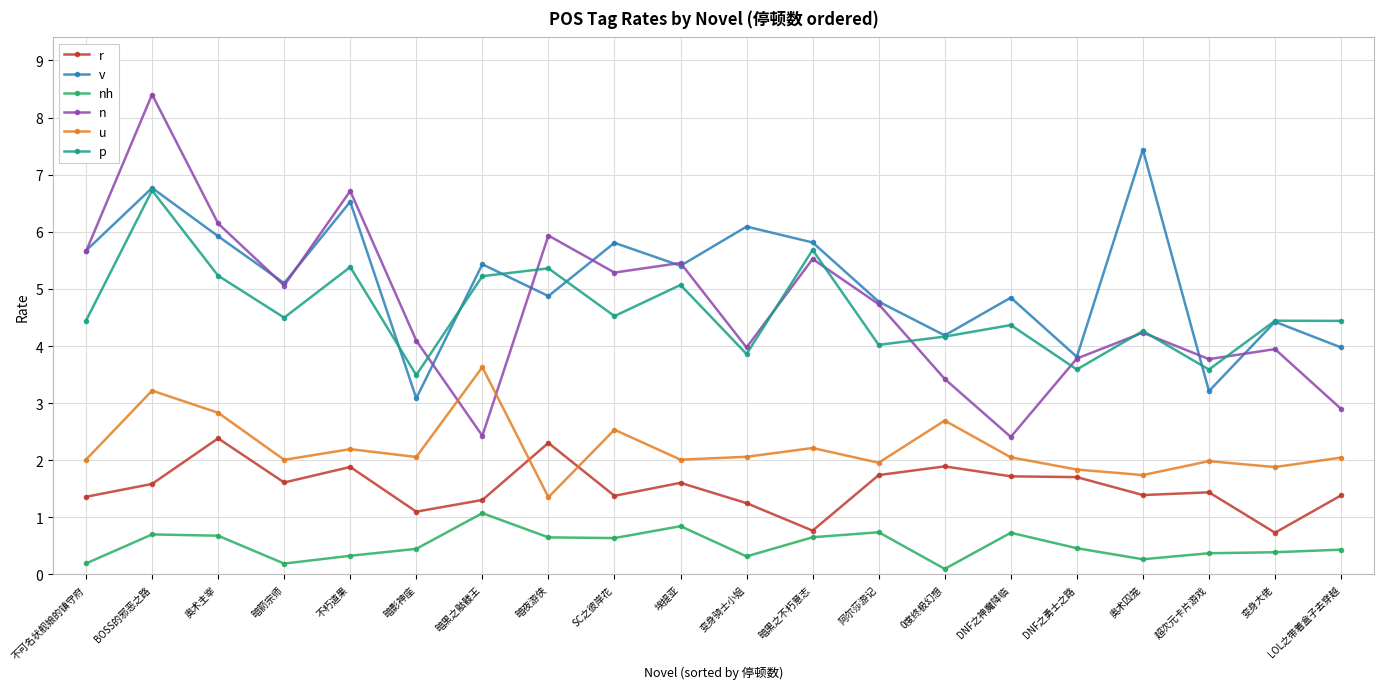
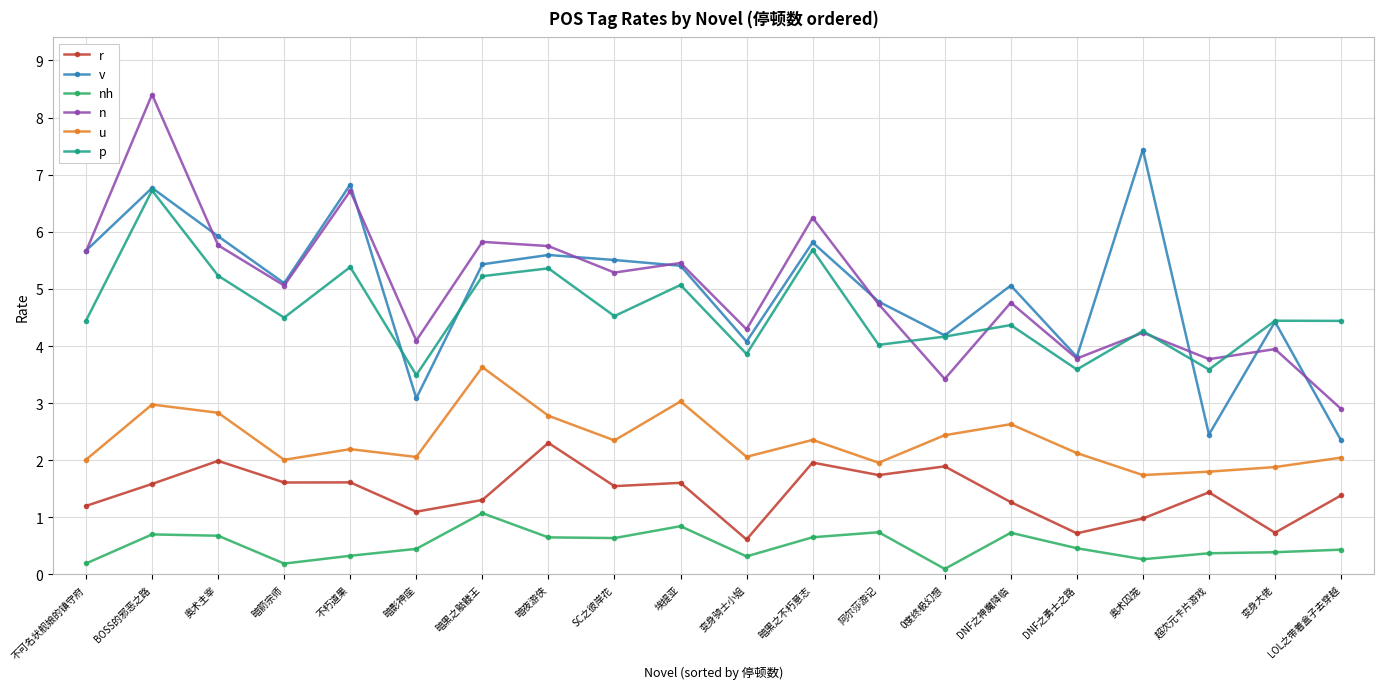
r, 不可名状舰娘的镇守府: 1.4 -> 1.2
u, BOSS的邪恶之路: 3.2 -> 3.0
r, 奥术主宰: 2.4 -> 2.0
n, 奥术主宰: 6.1 -> 5.8
r, 不朽道果: 1.9 -> 1.6
v, 不朽道果: 6.5 -> 6.8
n, 暗黑之骷髅王: 2.4 -> 5.8
v, 暗夜游侠: 4.9 -> 5.6
n, 暗夜游侠: 5.9 -> 5.8
u, 暗夜游侠: 1.4 -> 2.8
r, SC之彼岸花: 1.4 -> 1.5
v, SC之彼岸花: 5.8 -> 5.5
u, SC之彼岸花: 2.5 -> 2.3
u, 埃提亚: 2.0 -> 3.0
r, 变身骑士小姐: 1.2 -> 0.6
v, 变身骑士小姐: 6.1 -> 4.1
n, 变身骑士小姐: 4.0 -> 4.3
r, 暗黑之不朽意志: 0.8 -> 2.0
n, 暗黑之不朽意志: 5.5 -> 6.2
u, 暗黑之不朽意志: 2.2 -> 2.4
u, 0度终极幻想: 2.7 -> 2.4
r, DNF之神魔降临: 1.7 -> 1.3
v, DNF之神魔降临: 4.8 -> 5.1
n, DNF之神魔降临: 2.4 -> 4.8
u, DNF之神魔降临: 2.1 -> 2.6
r, DNF之勇士之路: 1.7 -> 0.7
u, DNF之勇士之路: 1.8 -> 2.1
r, 奥术囚笼: 1.4 -> 1.0
v, 超次元卡片游戏: 3.2 -> 2.5
u, 超次元卡片游戏: 2.0 -> 1.8
v, LOL之带着盒子去穿越: 4.0 -> 2.3
